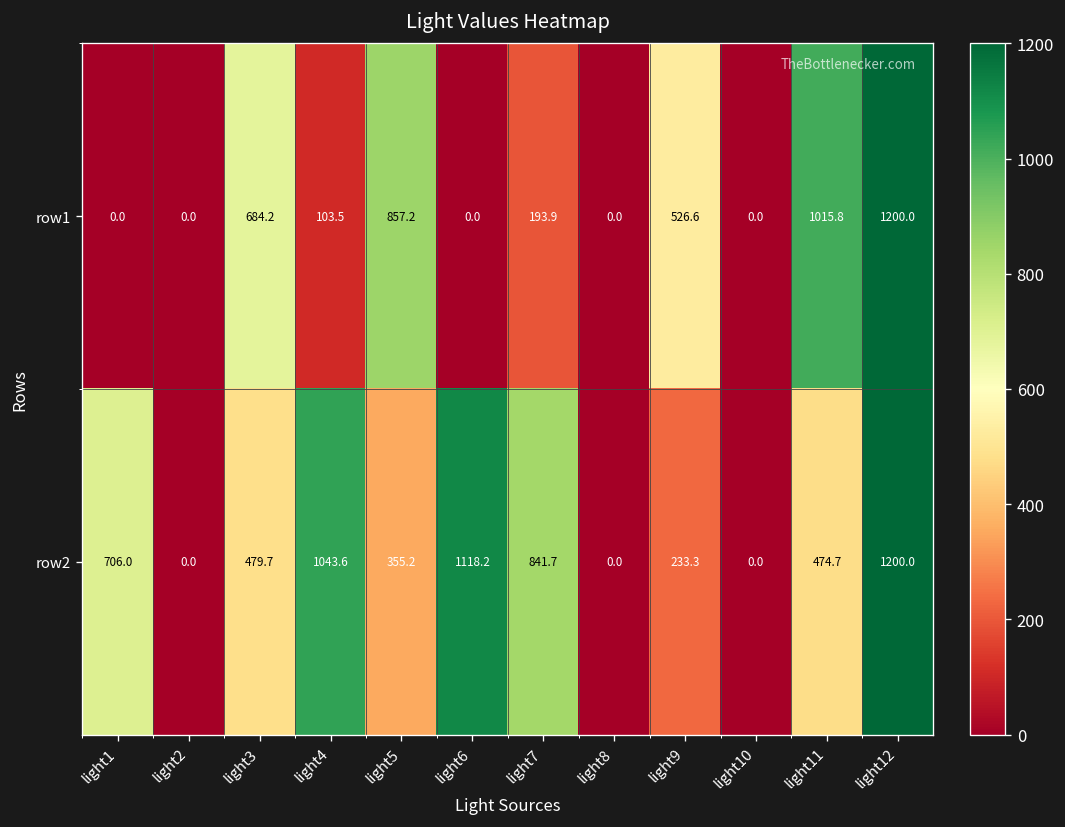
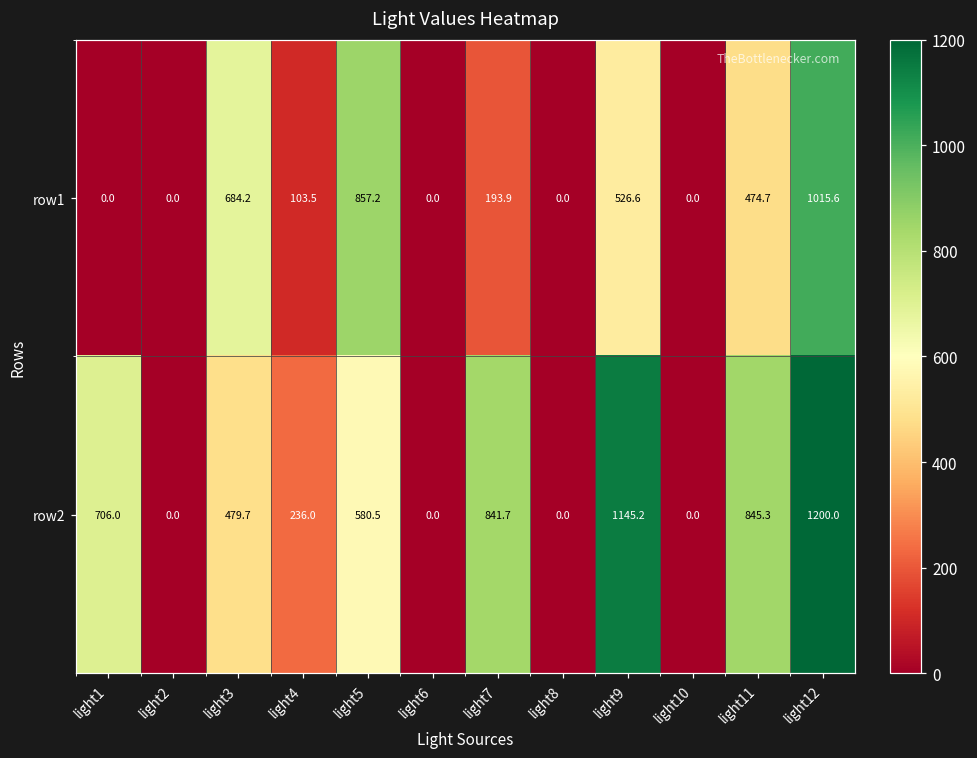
row1, light11: 1015.8 -> 474.7
row1, light12: 1200.0 -> 1015.6
row2, light4: 1043.6 -> 236.0
row2, light5: 355.2 -> 580.5
row2, light6: 1118.2 -> 0.0
row2, light9: 233.3 -> 1145.2
row2, light11: 474.7 -> 845.3
